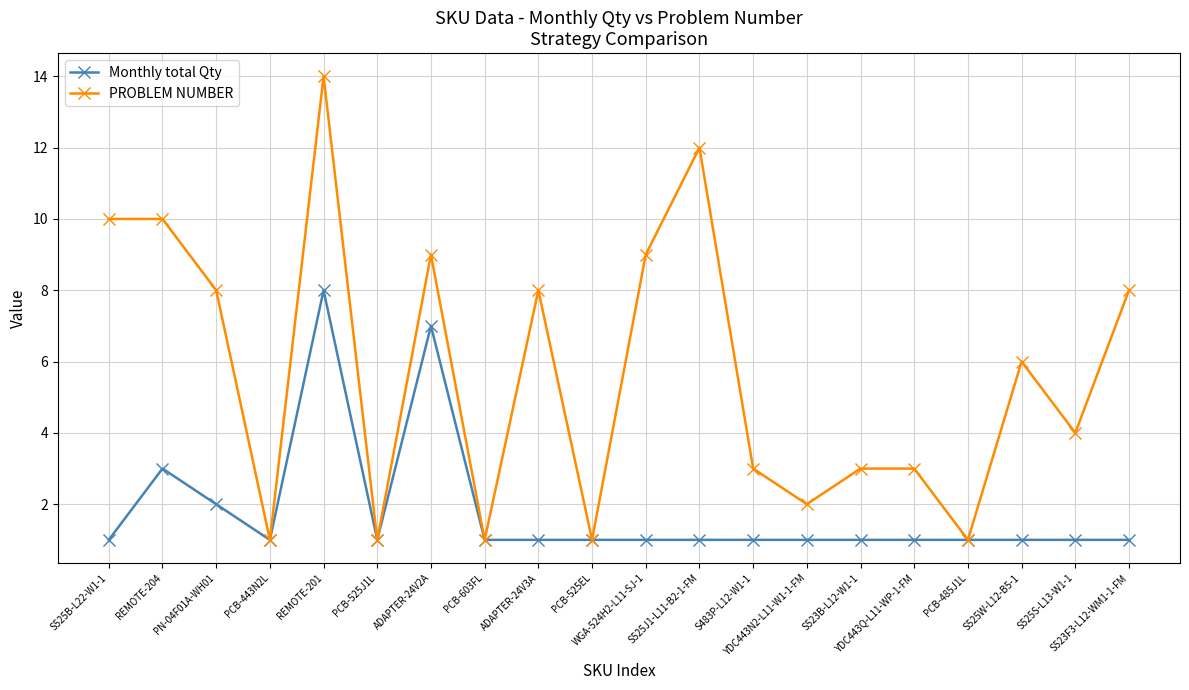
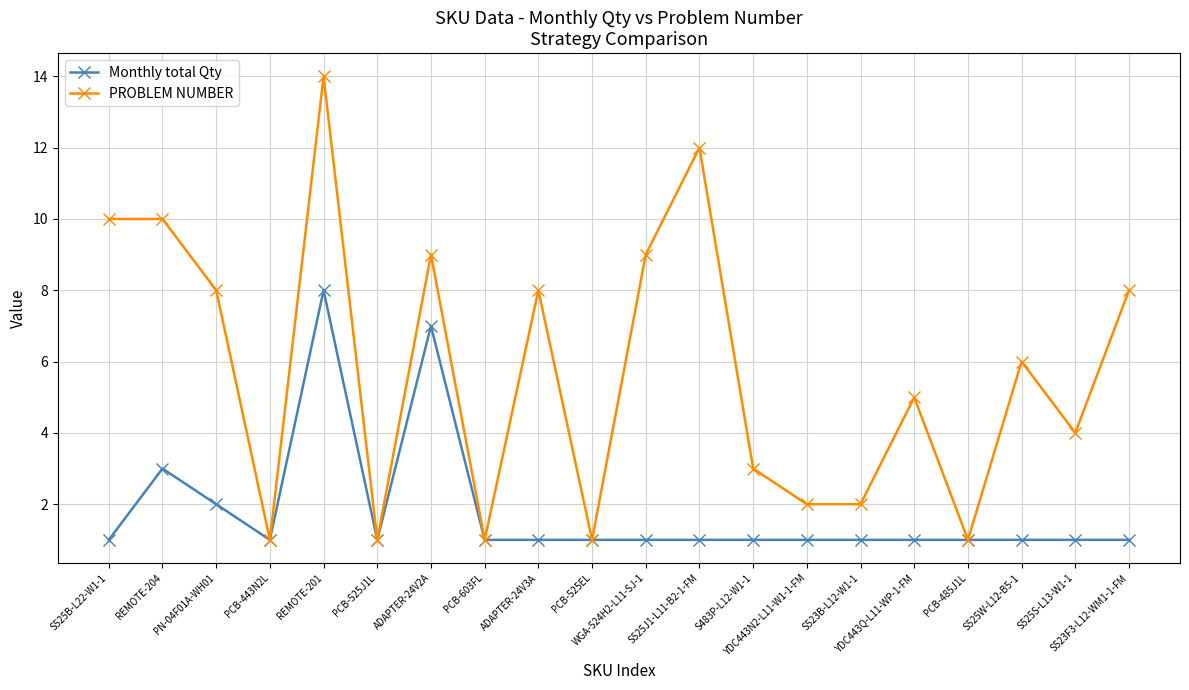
PROBLEM NUMBER, S523B-L12-W1-1: 3 -> 2
PROBLEM NUMBER, YDC443Q-L11-WP-1-FM: 3 -> 5
